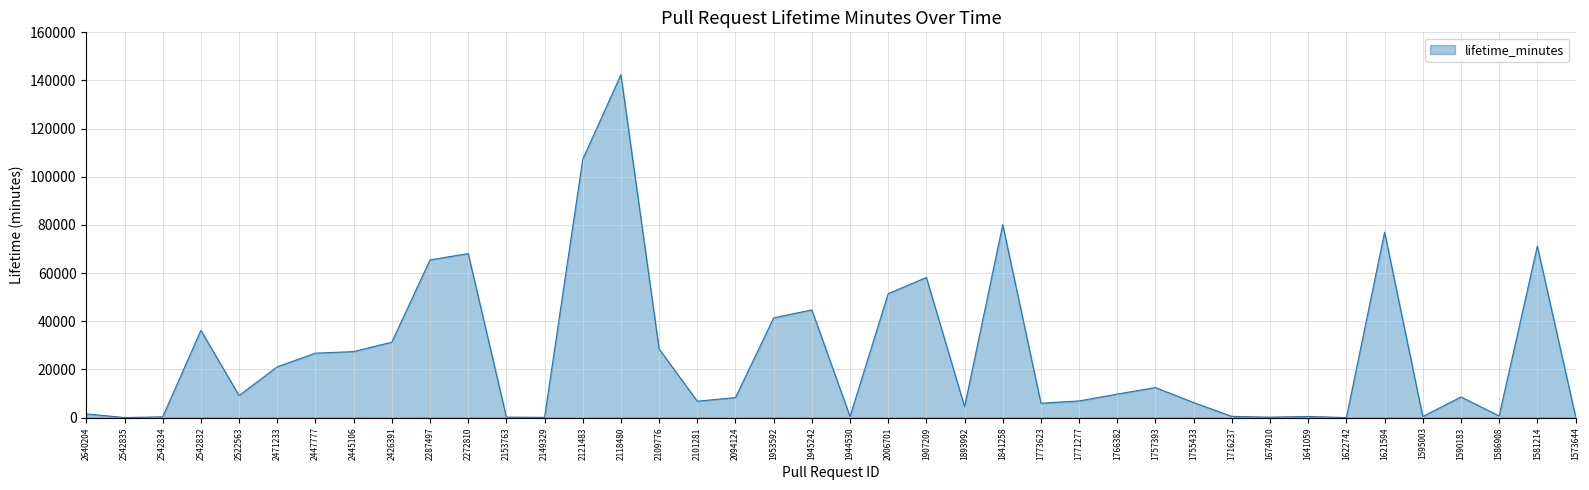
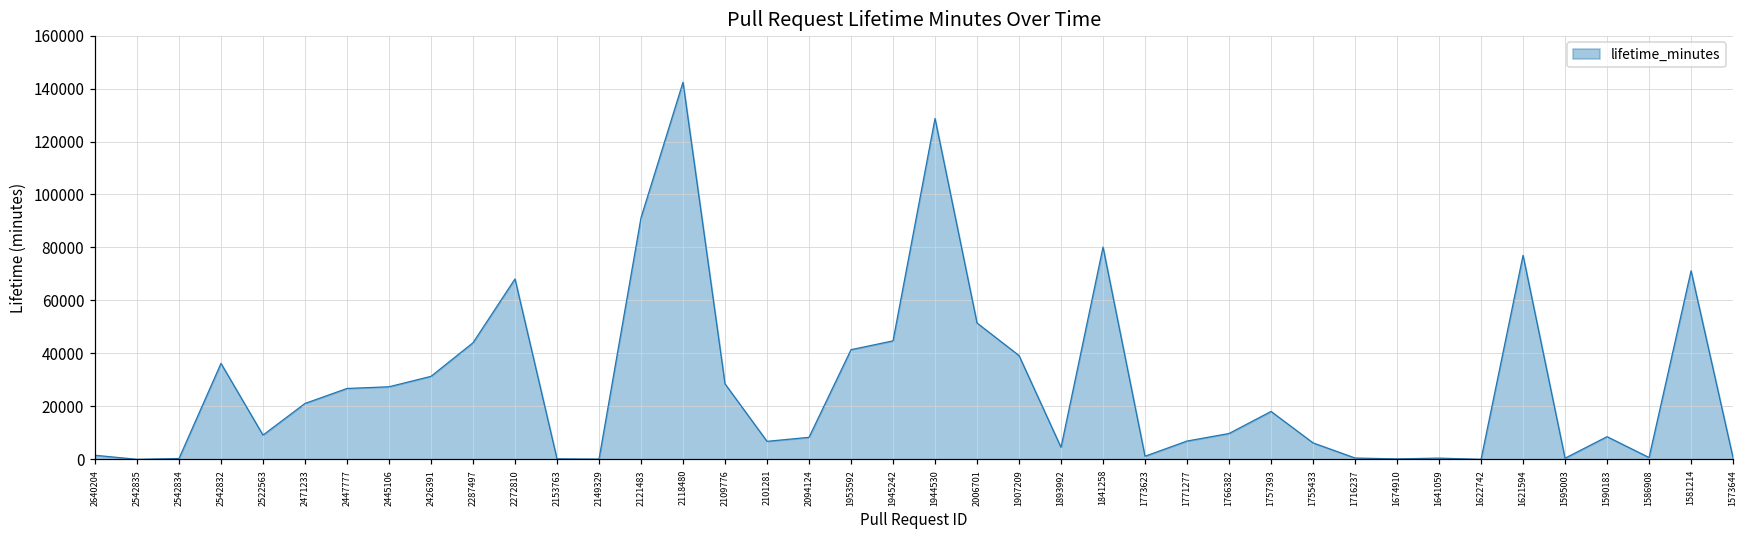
2287497: 65000 -> 44000
2121483: 107000 -> 91000
1944530: 0 -> 129000
1907209: 58000 -> 39000
1773623: 6000 -> 1000
1757393: 12000 -> 18000
